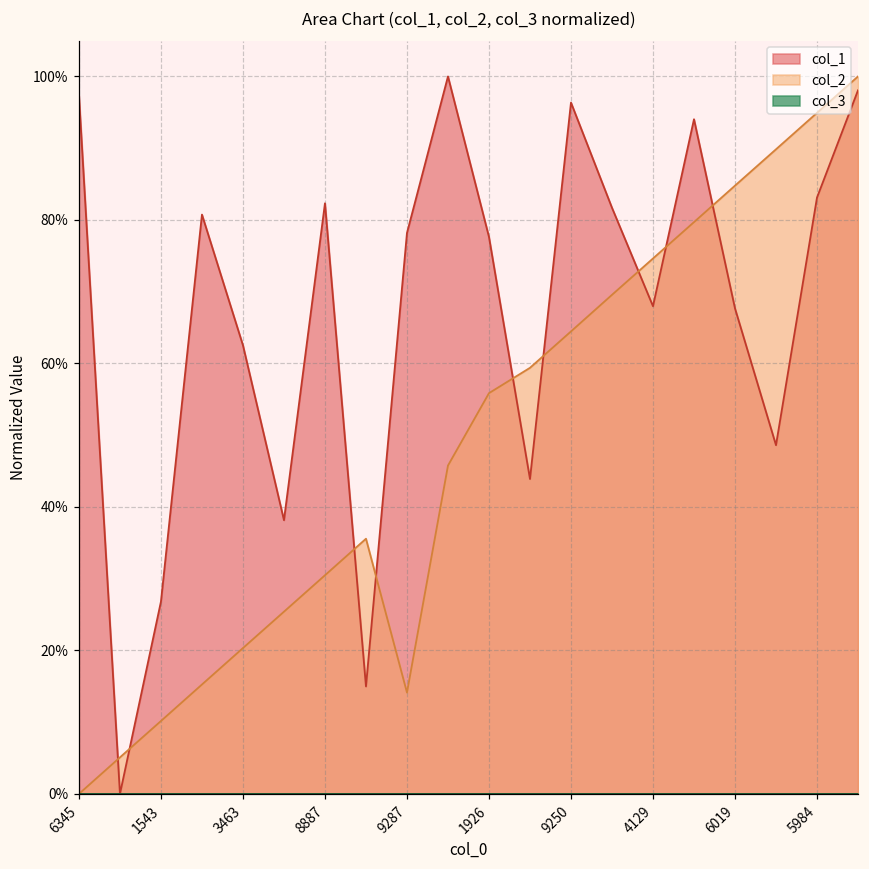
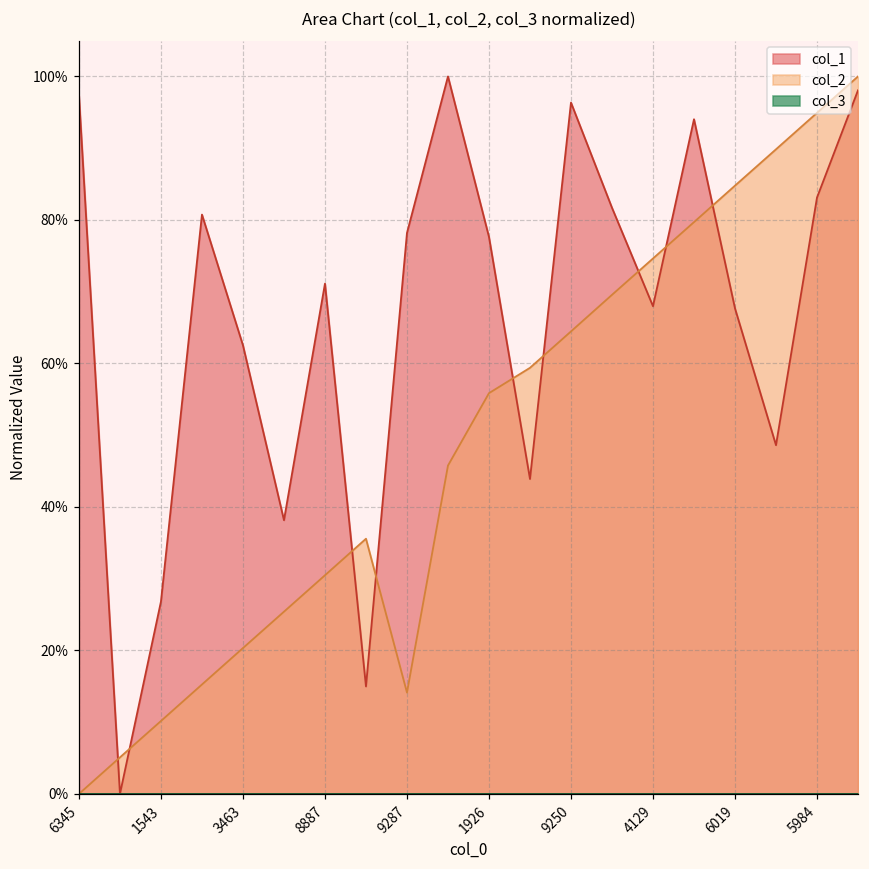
col_1, 8887: 82% -> 71%
